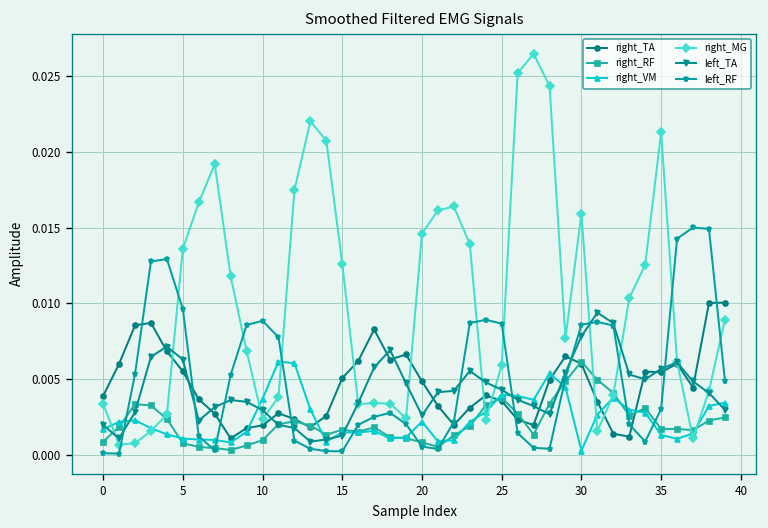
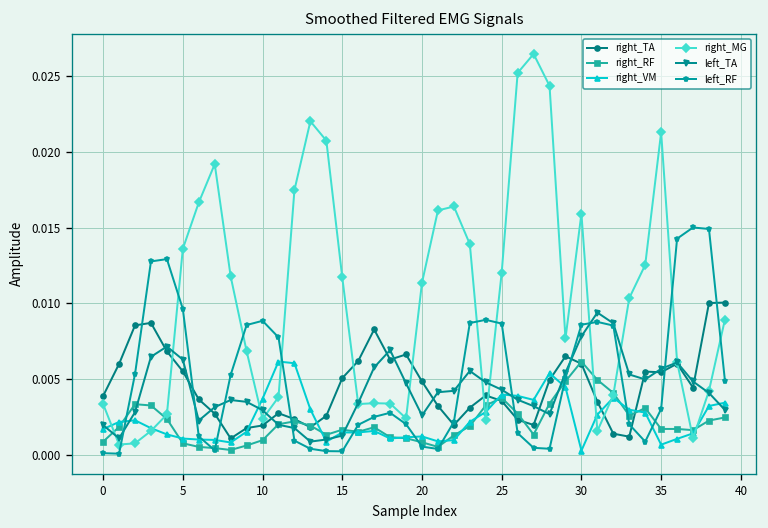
right_MG, 15: 0.0126 -> 0.0117
right_VM, 20: 0.0022 -> 0.0012
right_MG, 20: 0.0146 -> 0.0114
right_MG, 25: 0.0059 -> 0.0120
right_VM, 35: 0.0013 -> 0.0007
